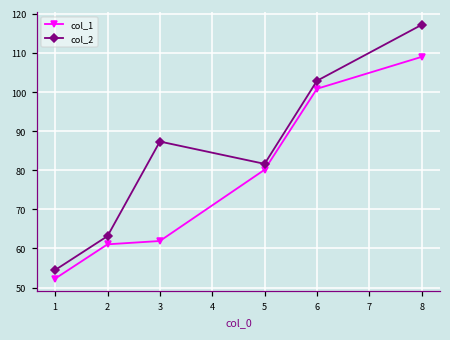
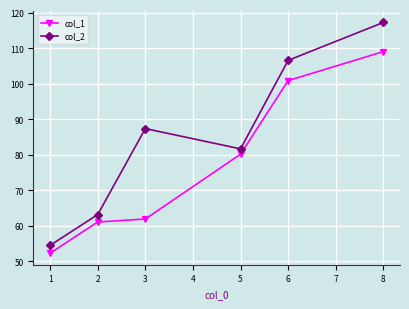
col_2, 6: 103 -> 107
